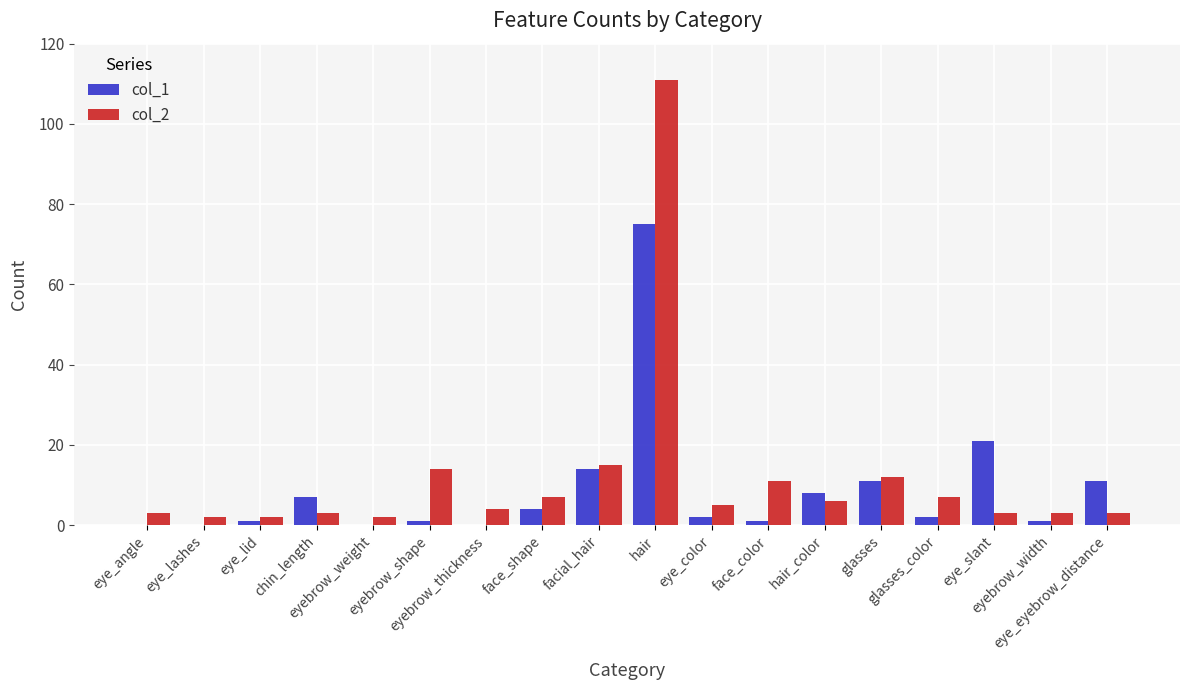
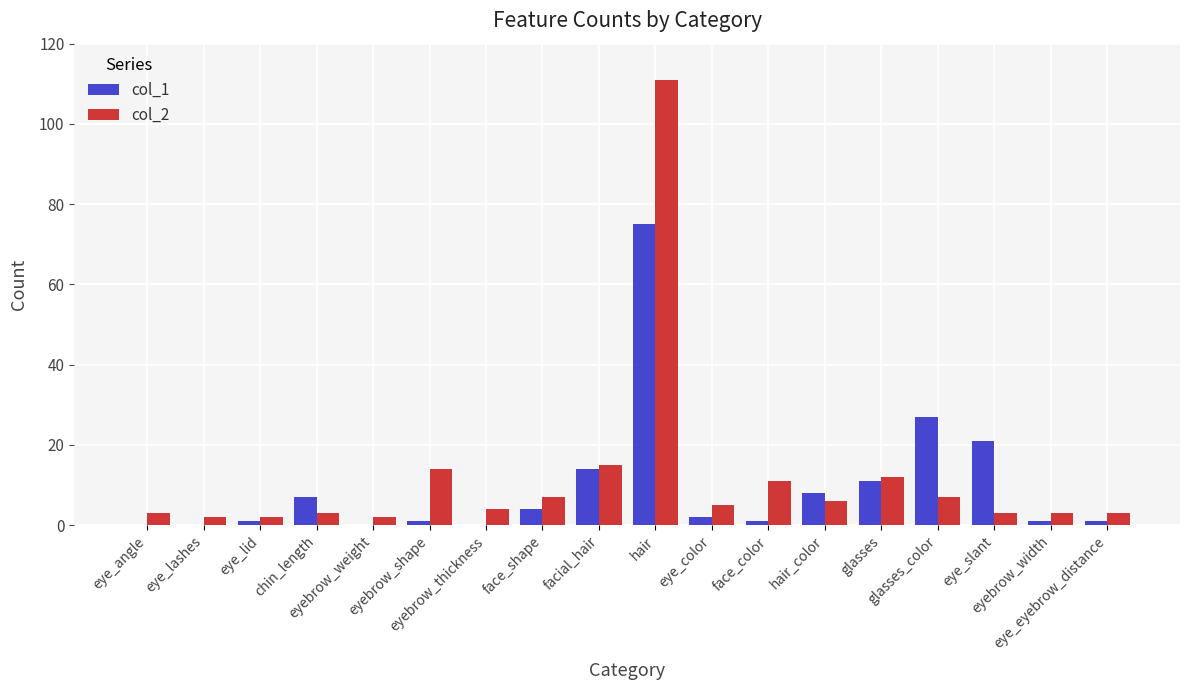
col_1, glasses_color: 2 -> 27
col_1, eye_eyebrow_distance: 11 -> 1
